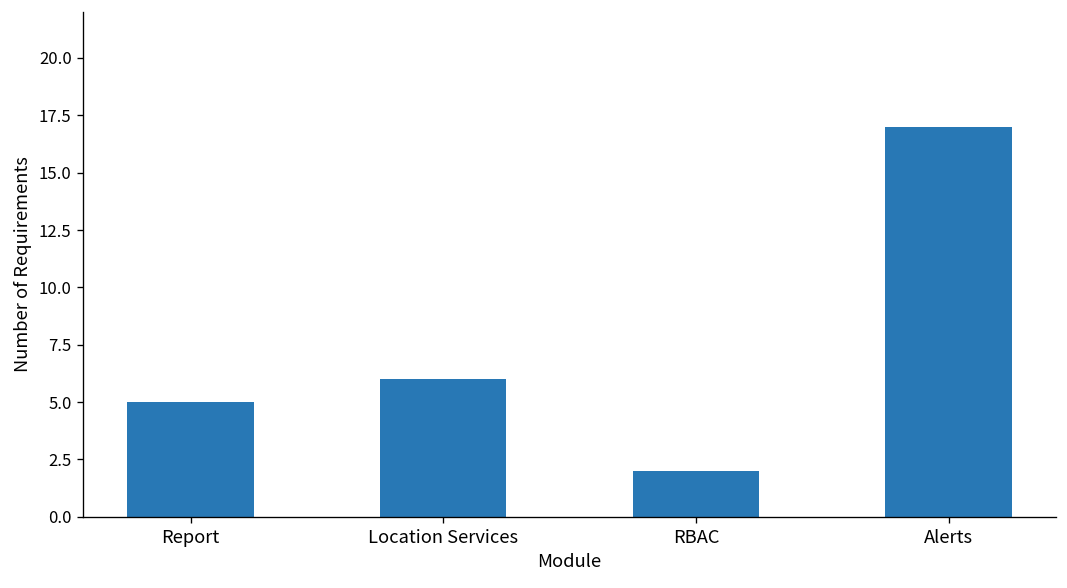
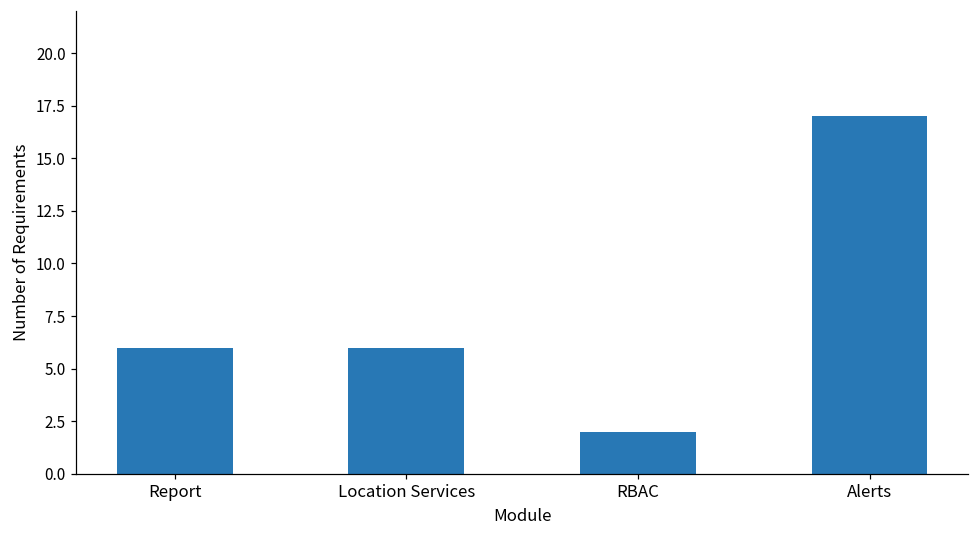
Report: 5 -> 6
